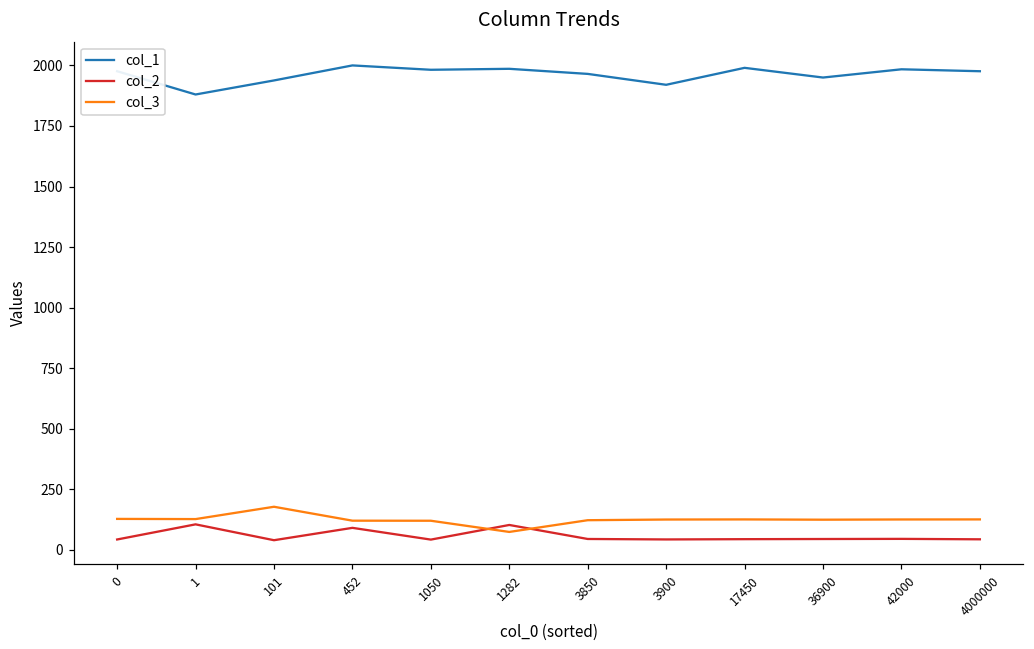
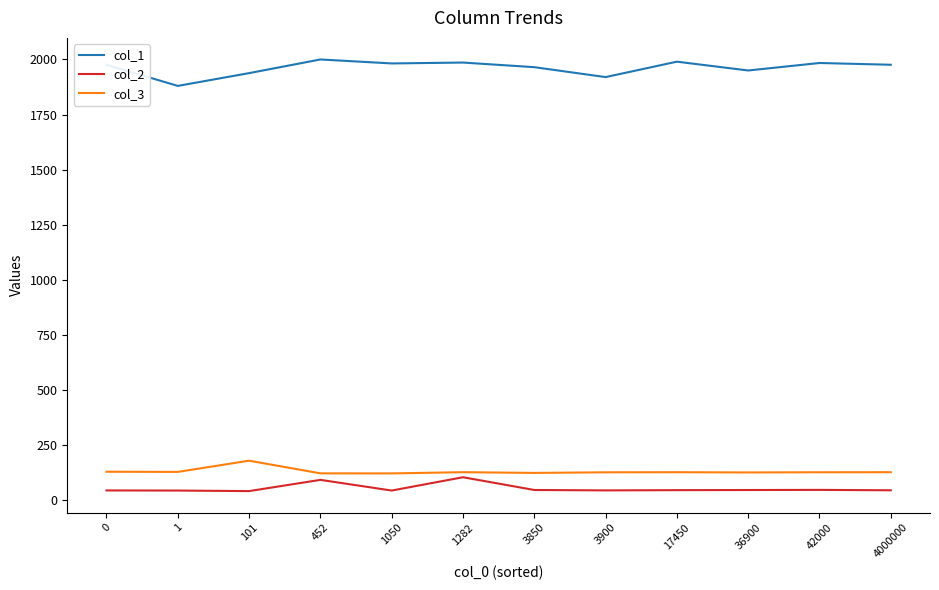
col_2, 1: 110 -> 40
col_3, 1282: 70 -> 130
